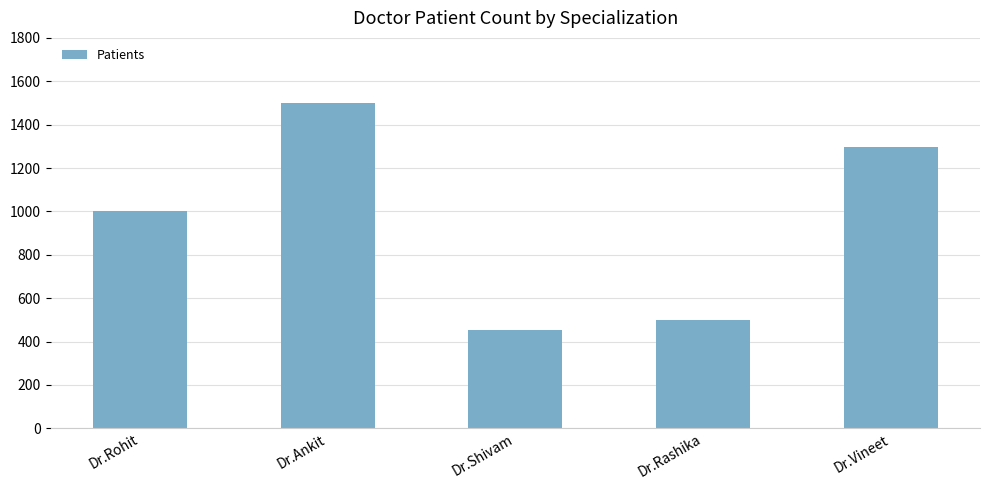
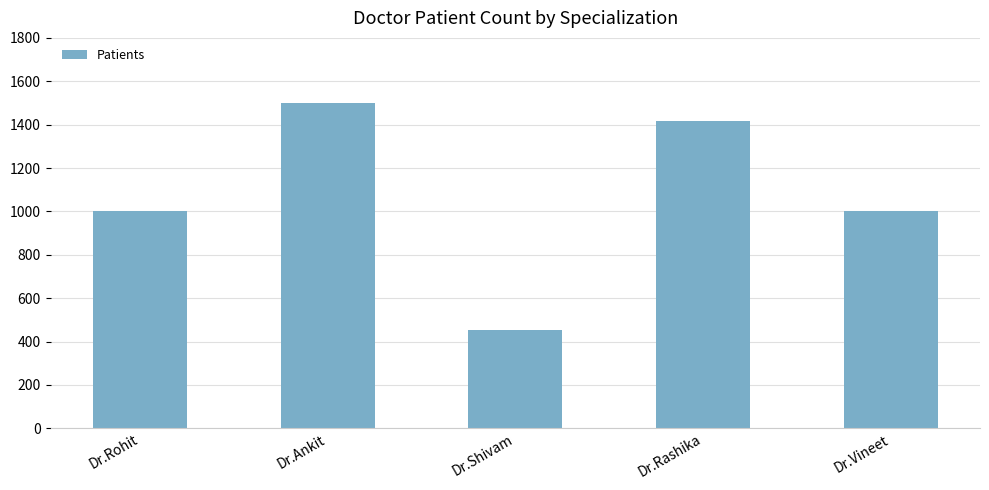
Dr.Rashika: 500 -> 1420
Dr.Vineet: 1300 -> 1000
